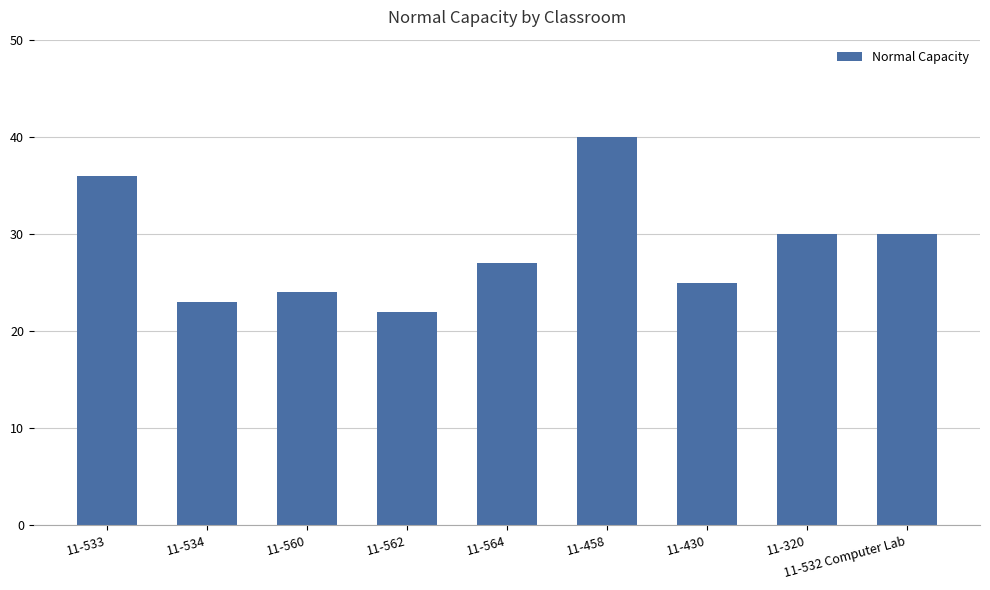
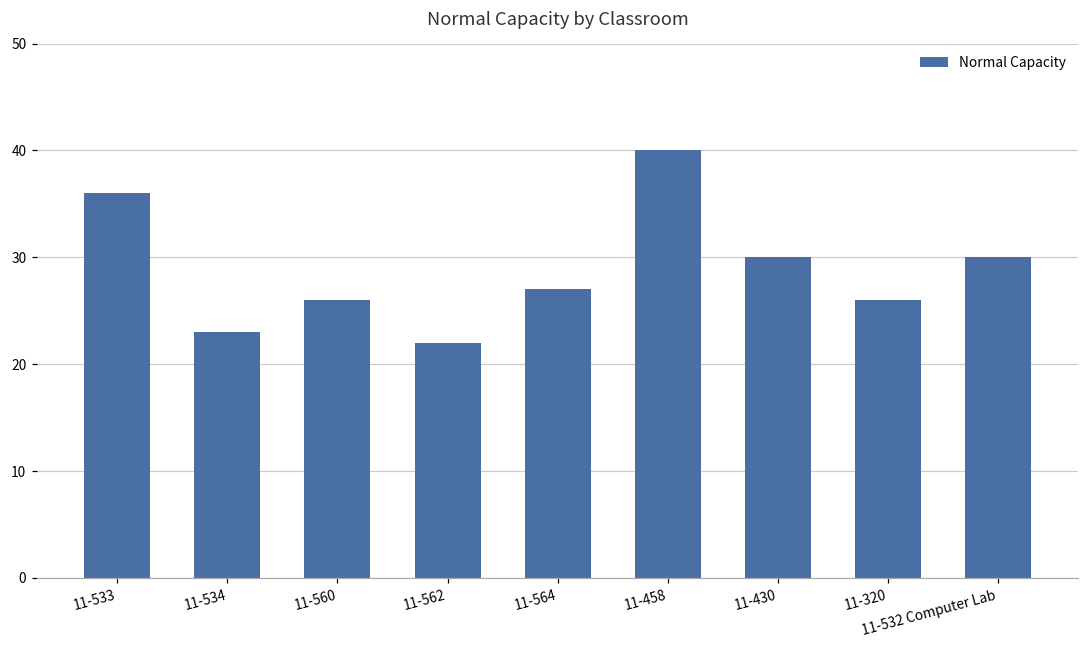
11-560: 24 -> 26
11-430: 25 -> 30
11-320: 30 -> 26
